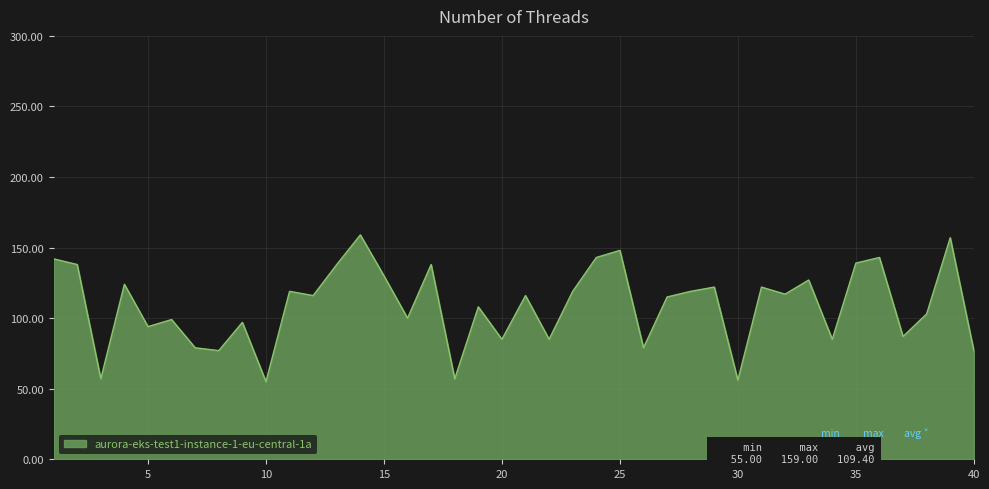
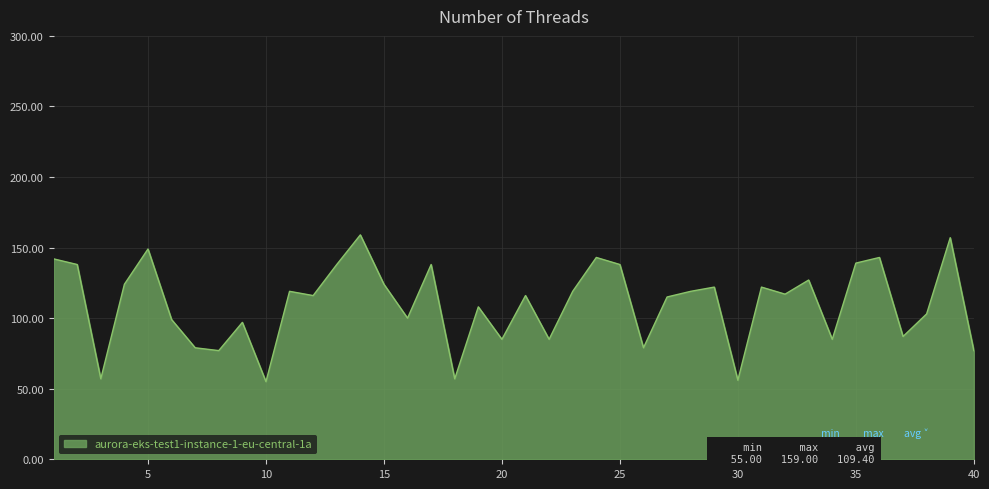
5: 94 -> 149
15: 130 -> 124
25: 148 -> 138
